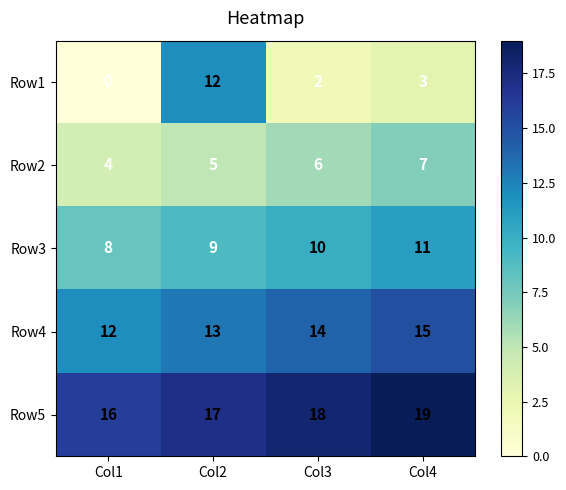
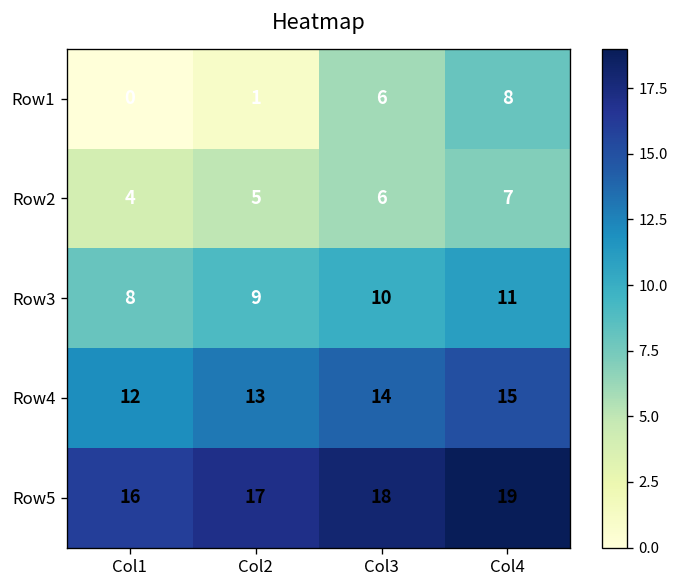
Row1, Col2: 12 -> 1
Row1, Col3: 2 -> 6
Row1, Col4: 3 -> 8
